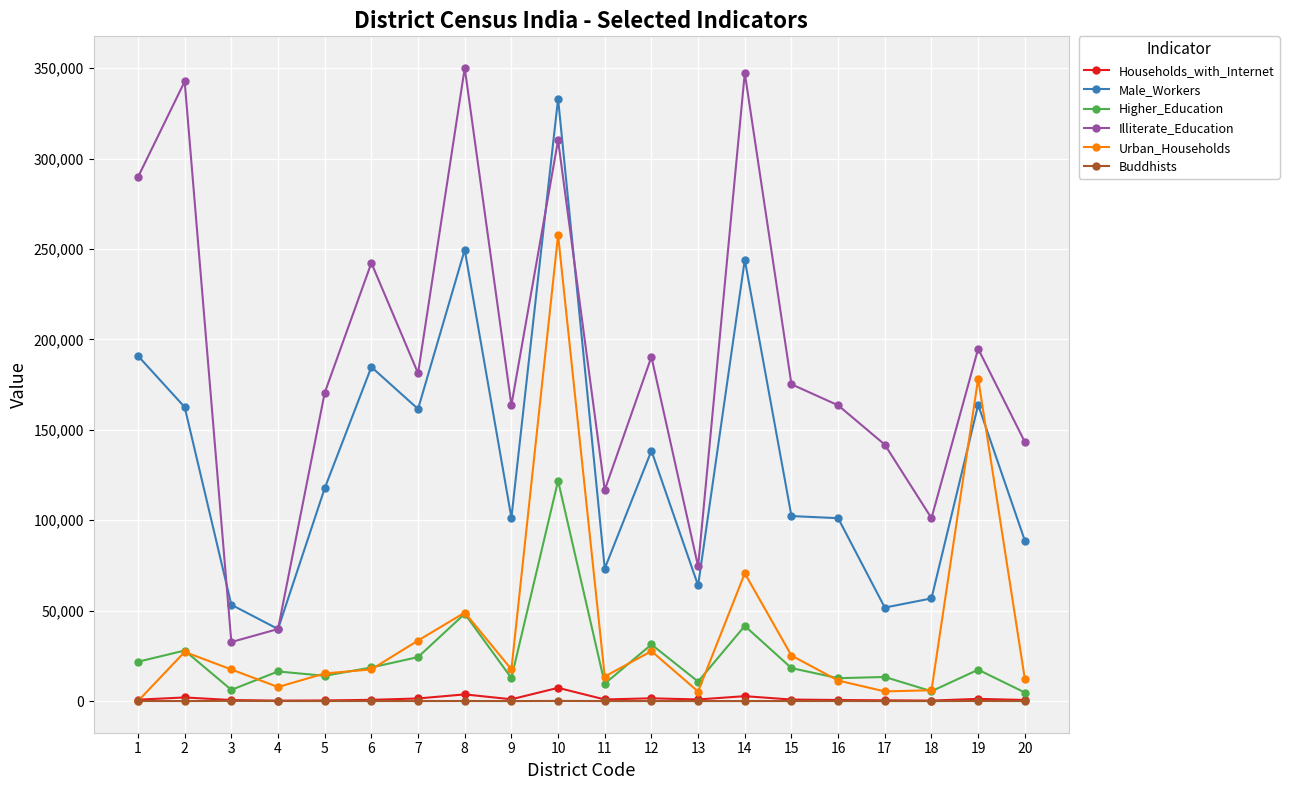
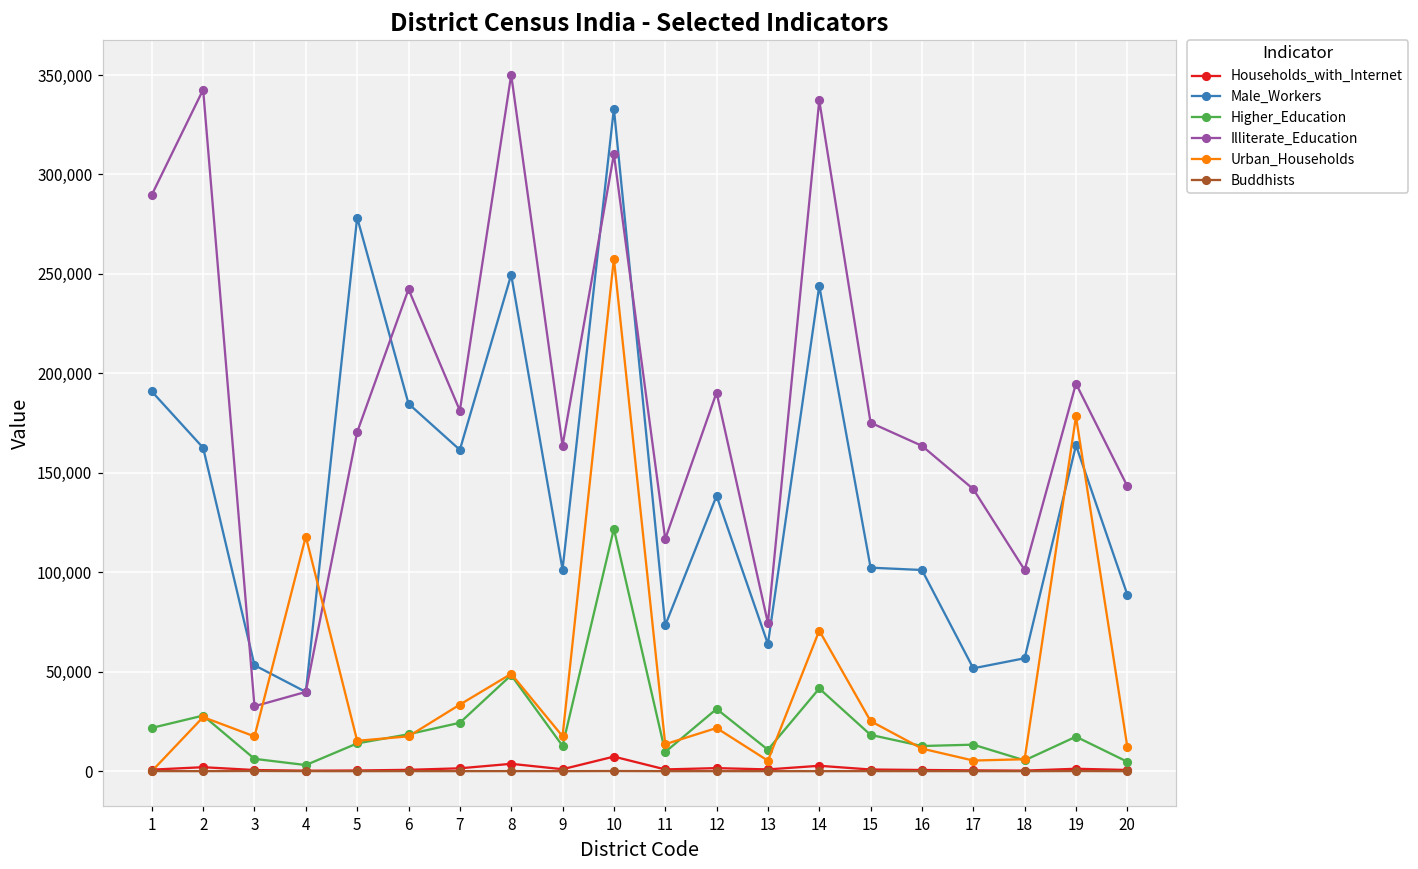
Higher_Education, 4: 16,000 -> 3,000
Urban_Households, 4: 8,000 -> 118,000
Male_Workers, 5: 118,000 -> 278,000
Urban_Households, 12: 28,000 -> 22,000
Illiterate_Education, 14: 347,000 -> 337,000
